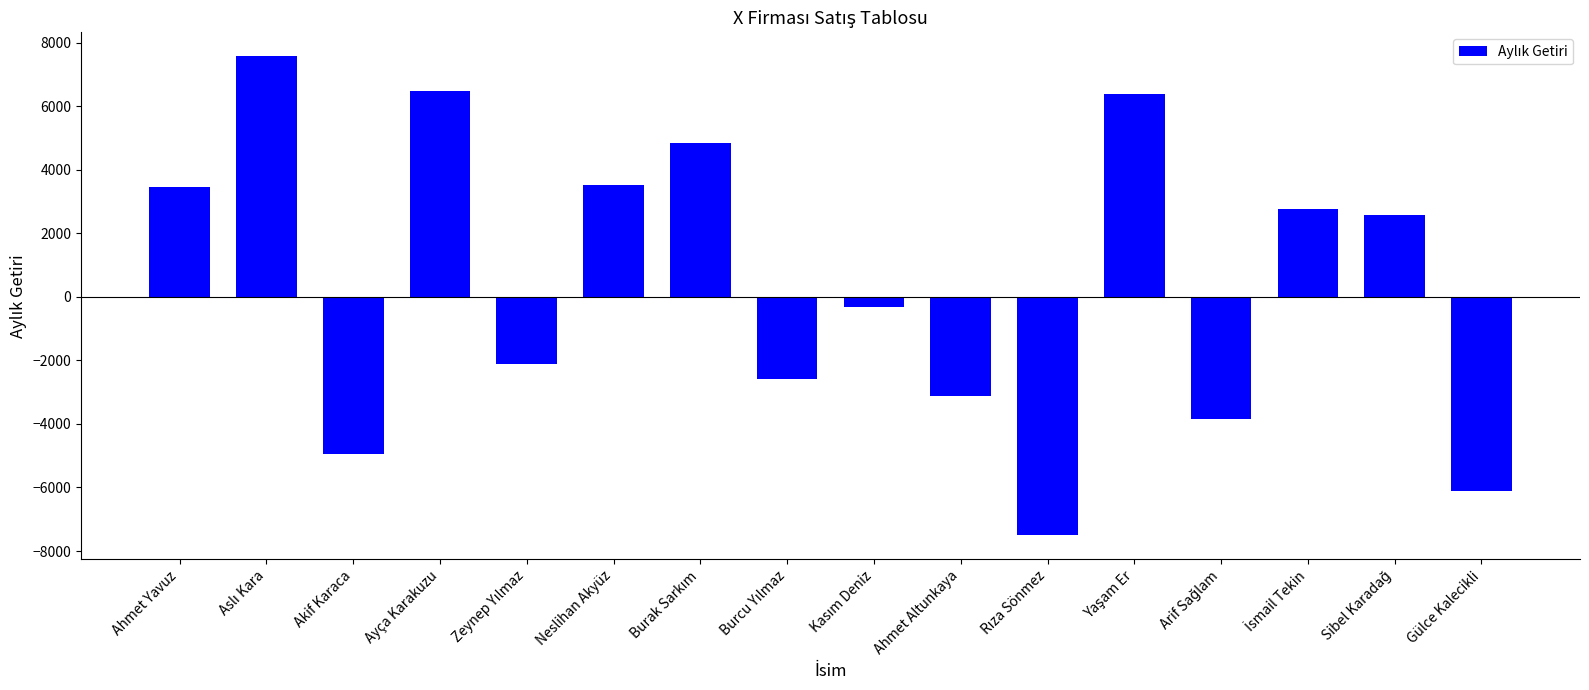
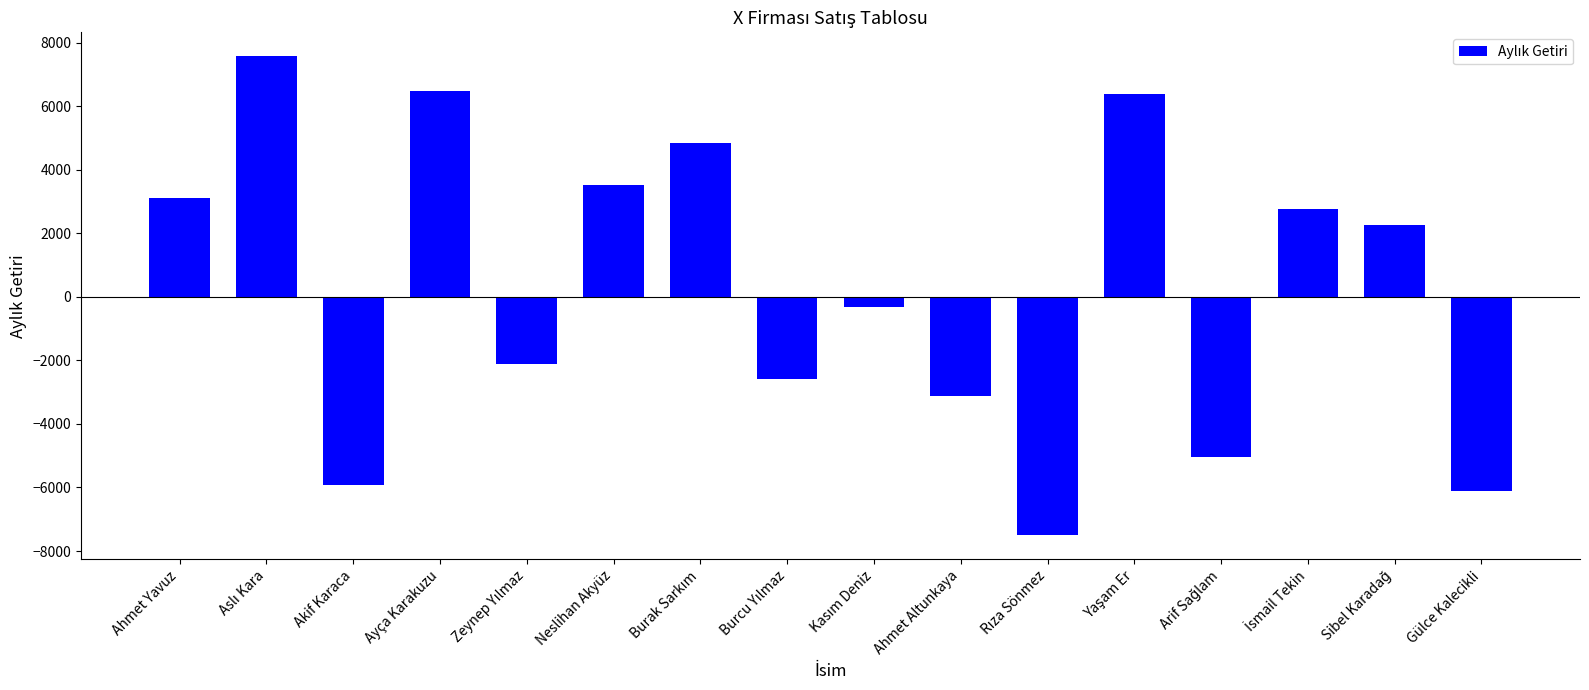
Ahmet Yavuz: 3500 -> 3100
Akif Karaca: -5000 -> -5900
Arif Sağlam: -3900 -> -5000
Sibel Karadağ: 2600 -> 2300
